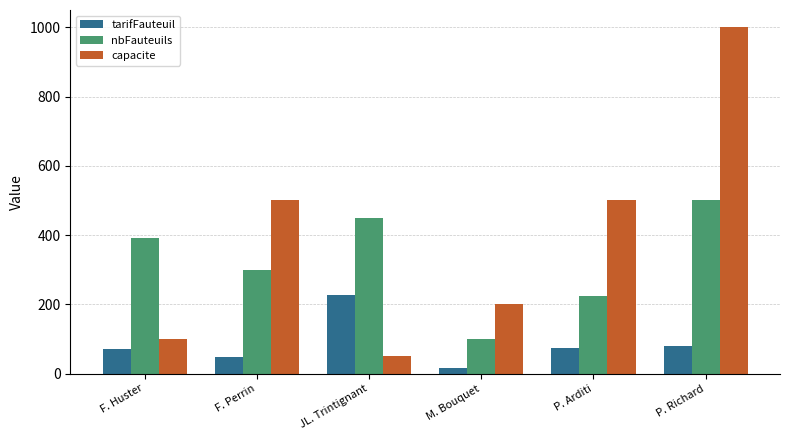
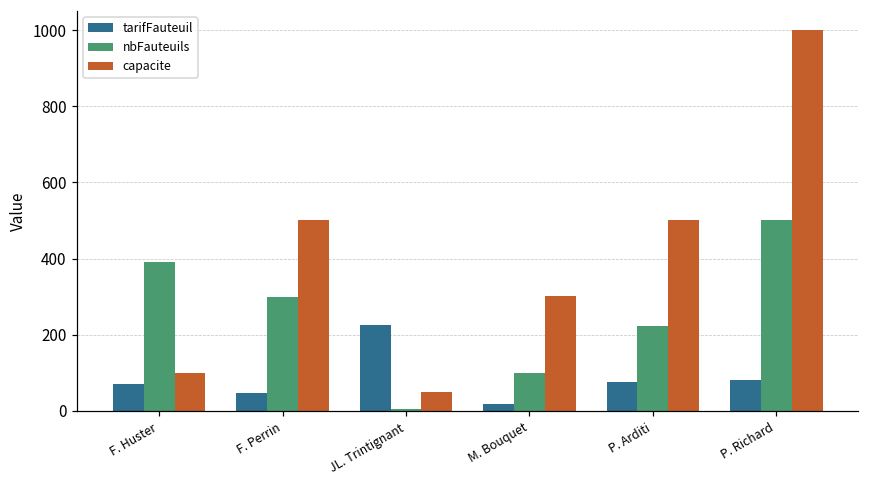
nbFauteuils, JL. Trintignant: 450 -> 10
capacite, M. Bouquet: 200 -> 300
